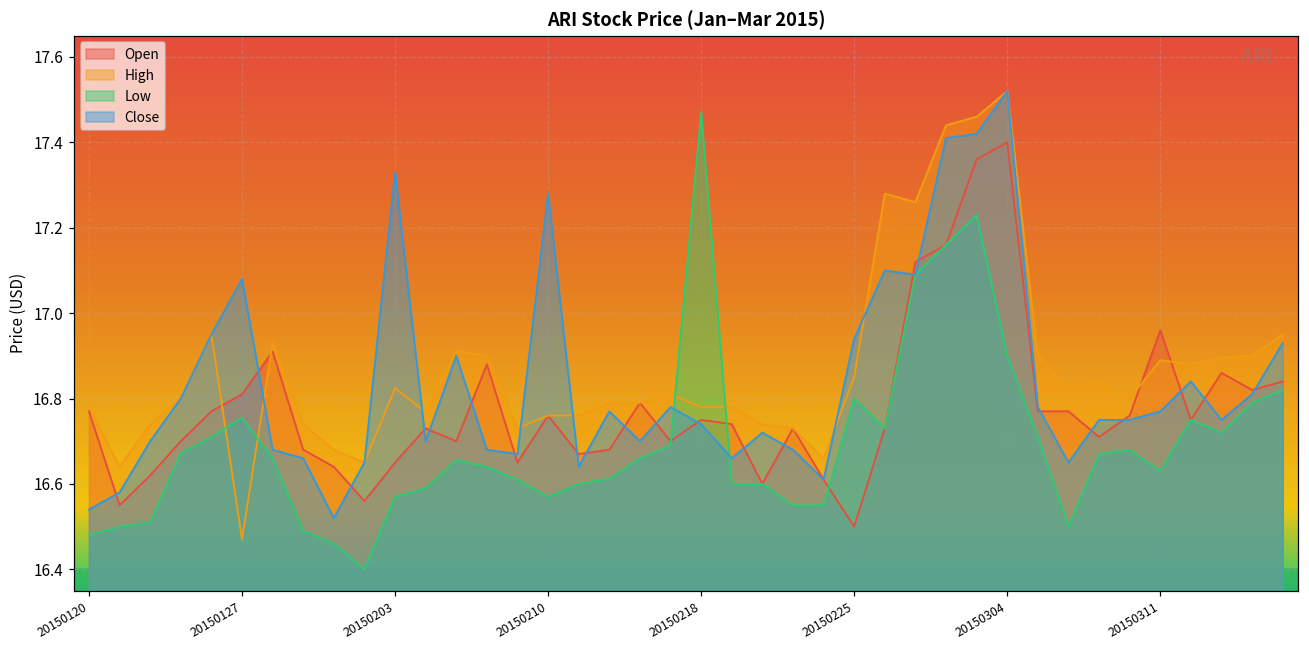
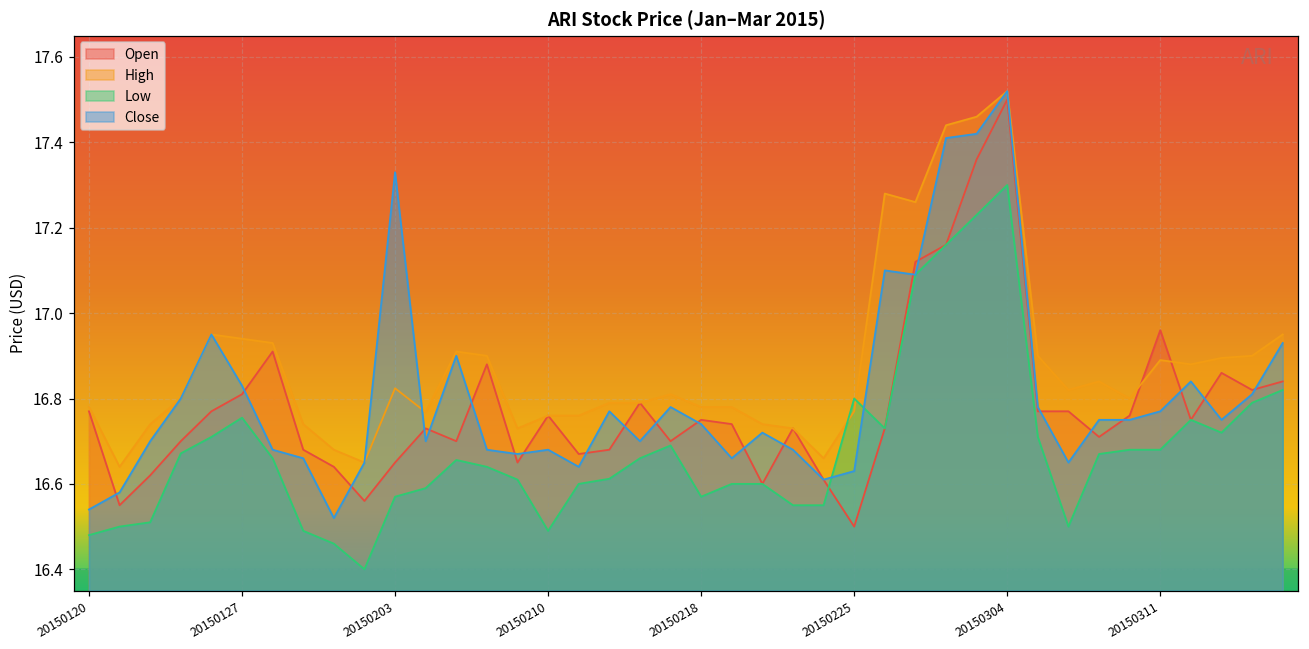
High, 20150127: 16.47 -> 16.94
Close, 20150127: 17.08 -> 16.83
Low, 20150210: 16.57 -> 16.49
Close, 20150210: 17.28 -> 16.68
Low, 20150218: 17.47 -> 16.57
High, 20150225: 16.85 -> 16.77
Close, 20150225: 16.94 -> 16.63
Open, 20150304: 17.4 -> 17.5
Low, 20150304: 16.9 -> 17.3
Low, 20150311: 16.63 -> 16.68
